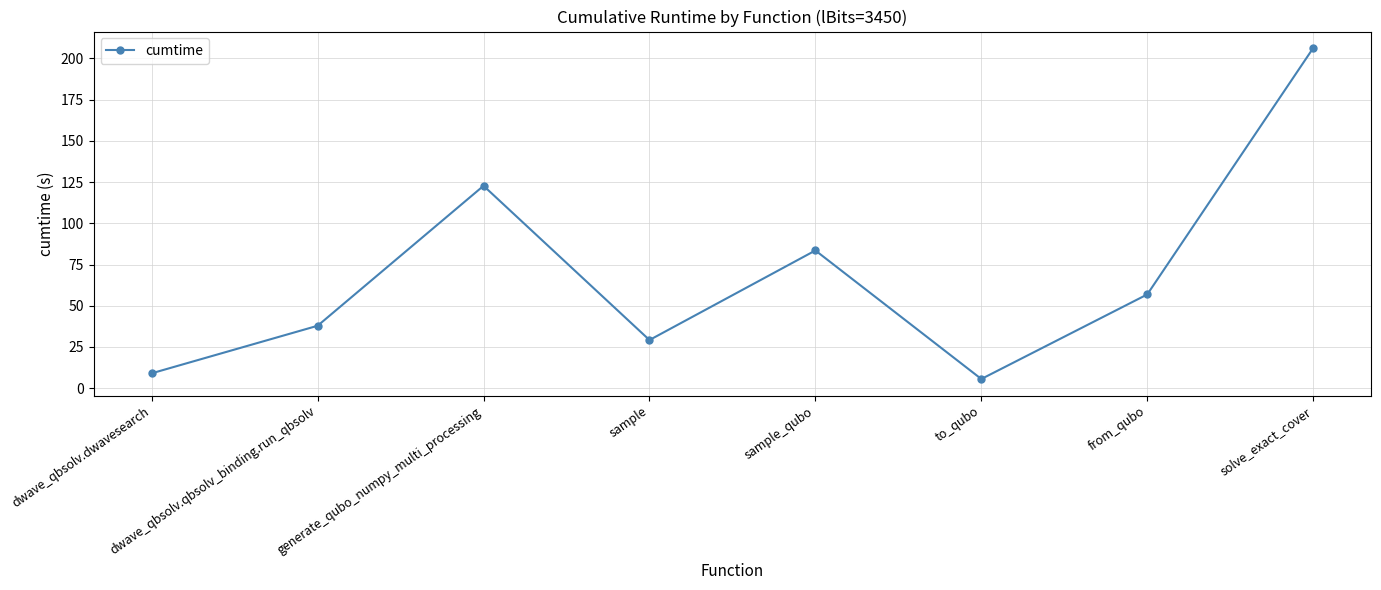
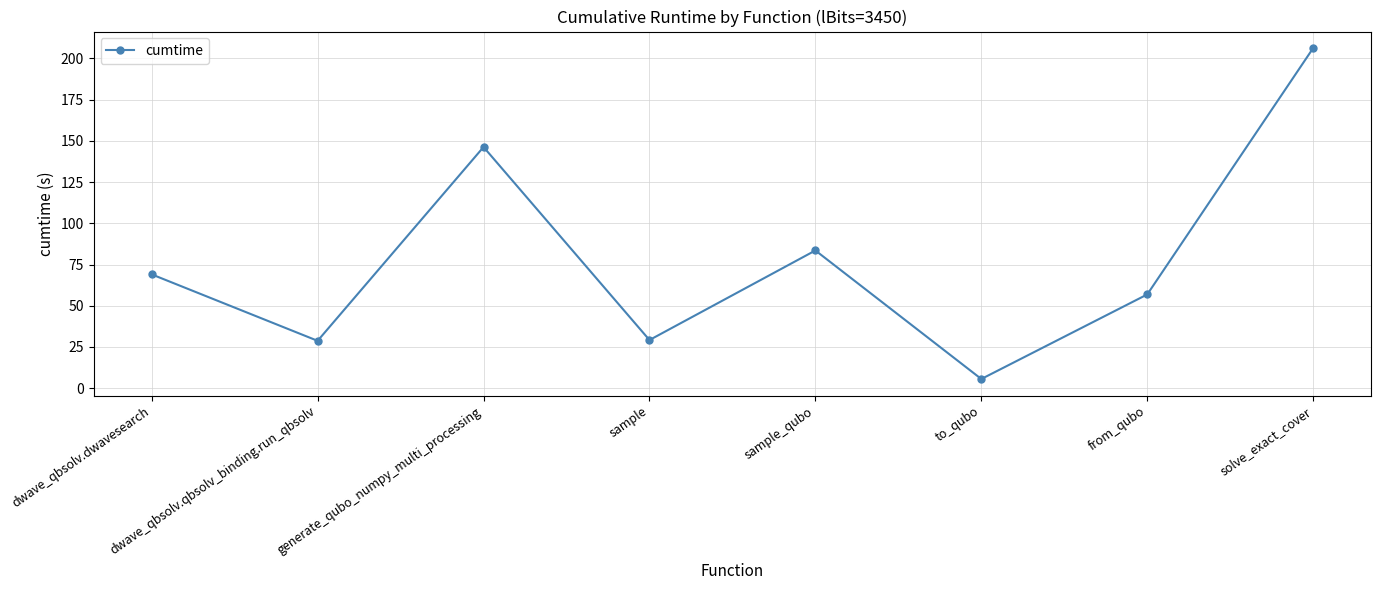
dwave_qbsolv.dwavesearch: 9 -> 69
dwave_qbsolv.qbsolv_binding.run_qbsolv: 38 -> 29
generate_qubo_numpy_multi_processing: 123 -> 146
